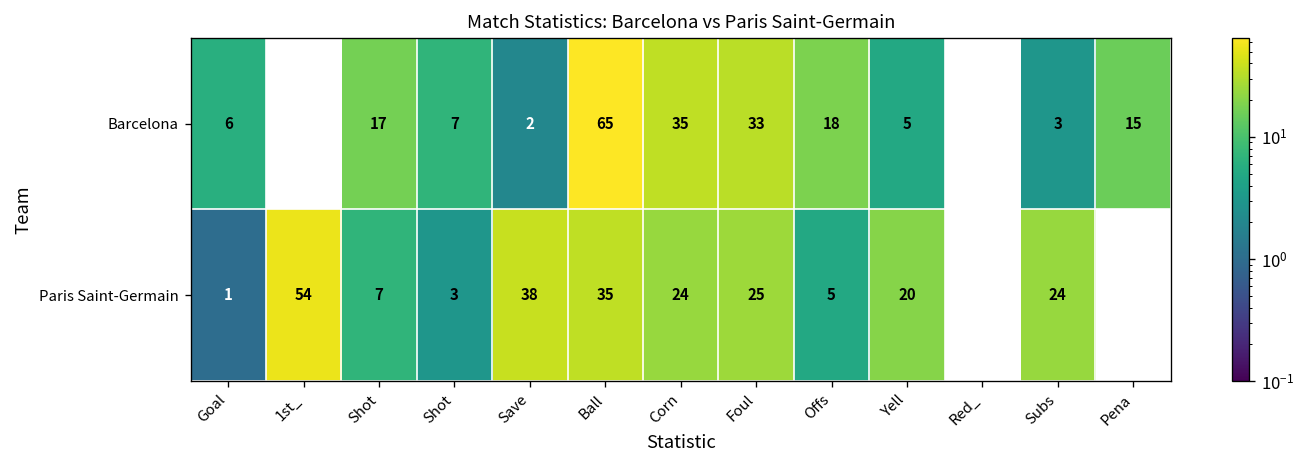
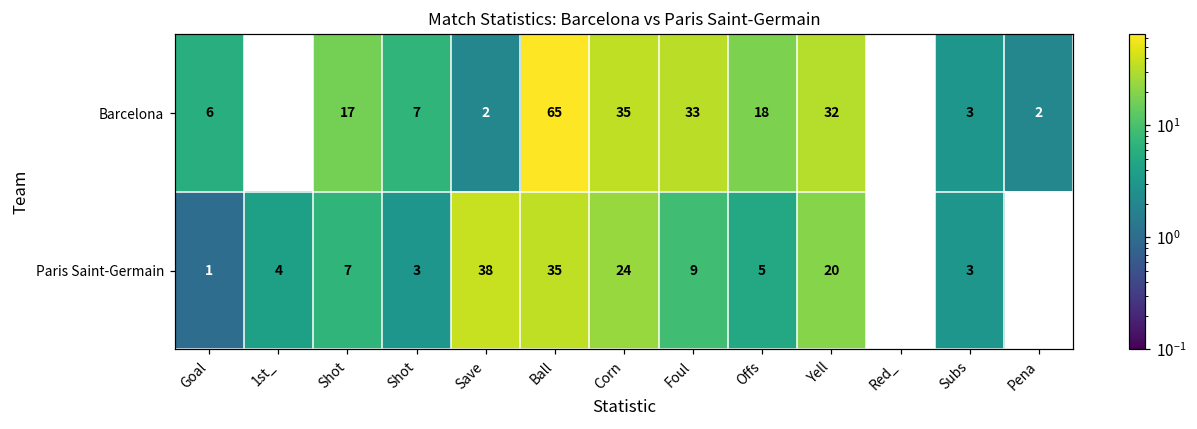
Barcelona, Yell: 5 -> 32
Barcelona, Pena: 15 -> 2
Paris Saint-Germain, 1st_: 54 -> 4
Paris Saint-Germain, Foul: 25 -> 9
Paris Saint-Germain, Subs: 24 -> 3
